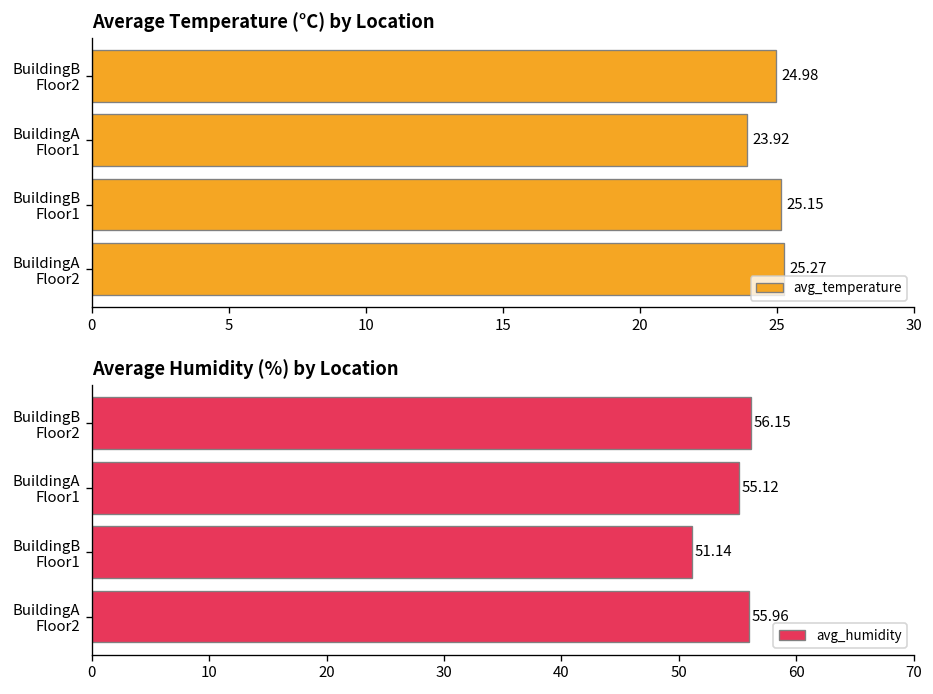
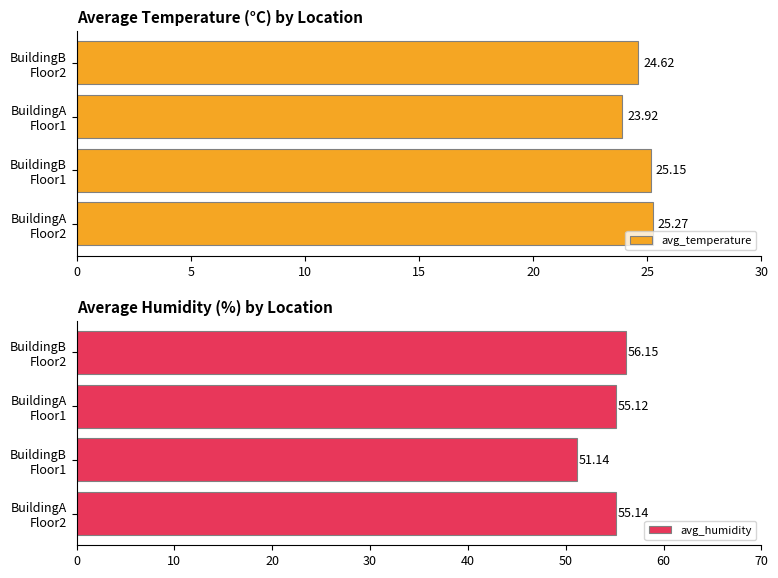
Average Temperature (°C) by Location, BuildingB Floor2: 24.98 -> 24.62
Average Humidity (%) by Location, BuildingA Floor2: 55.96 -> 55.14
